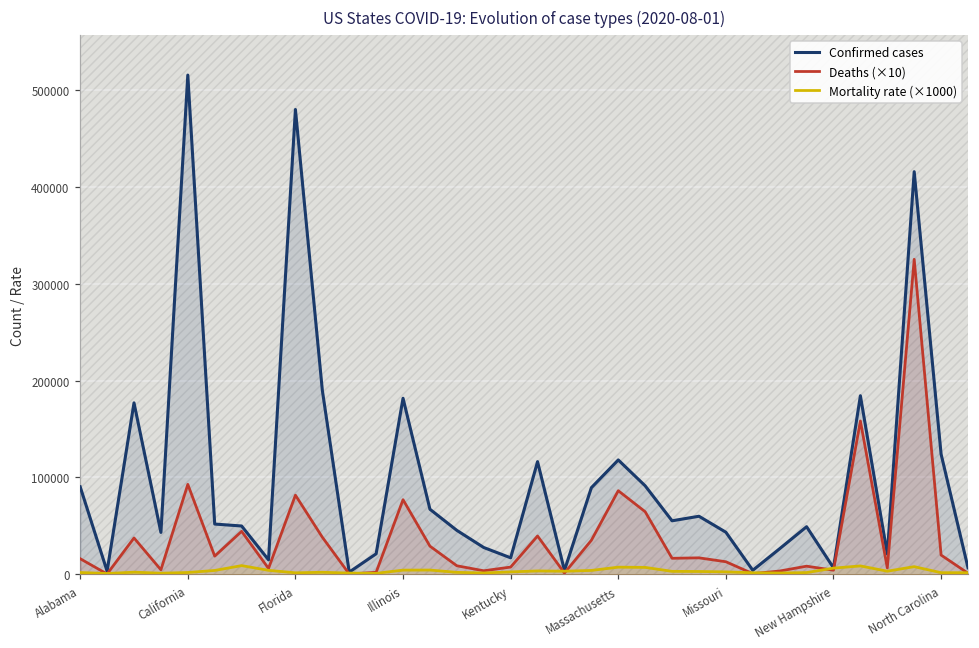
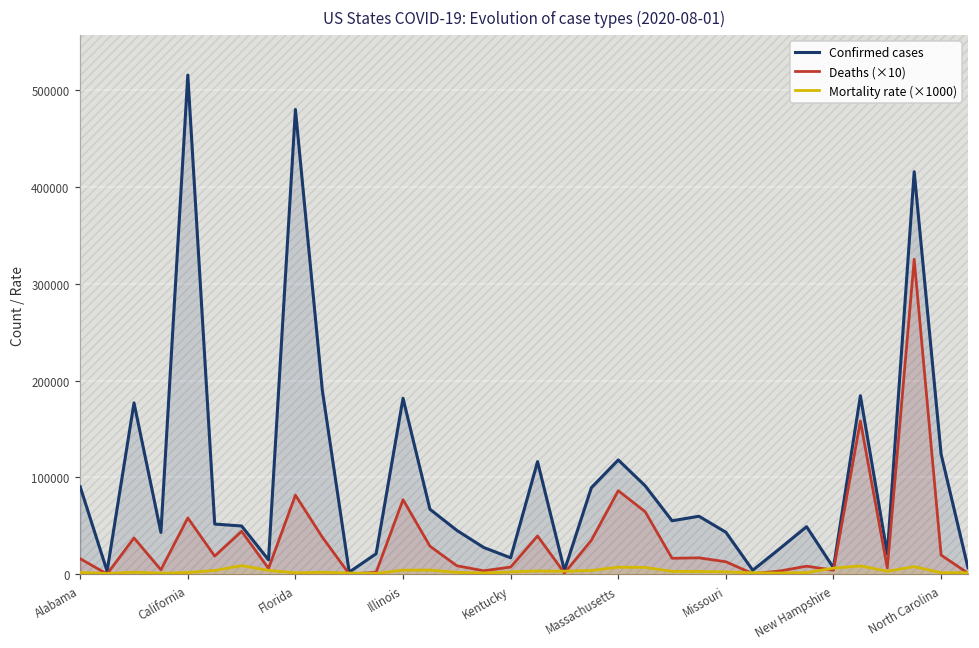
Deaths (×10), California: 90000 -> 60000
